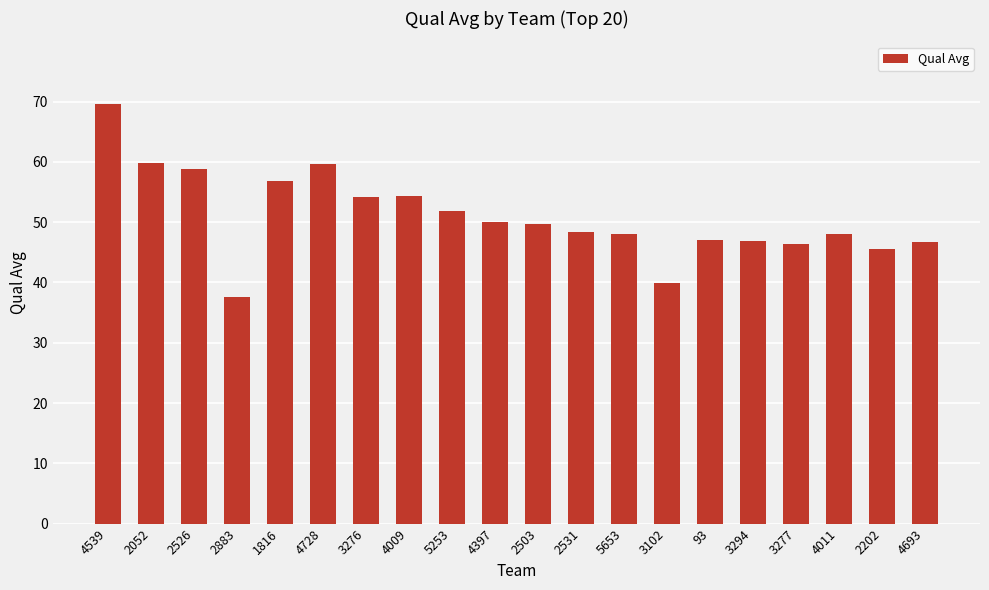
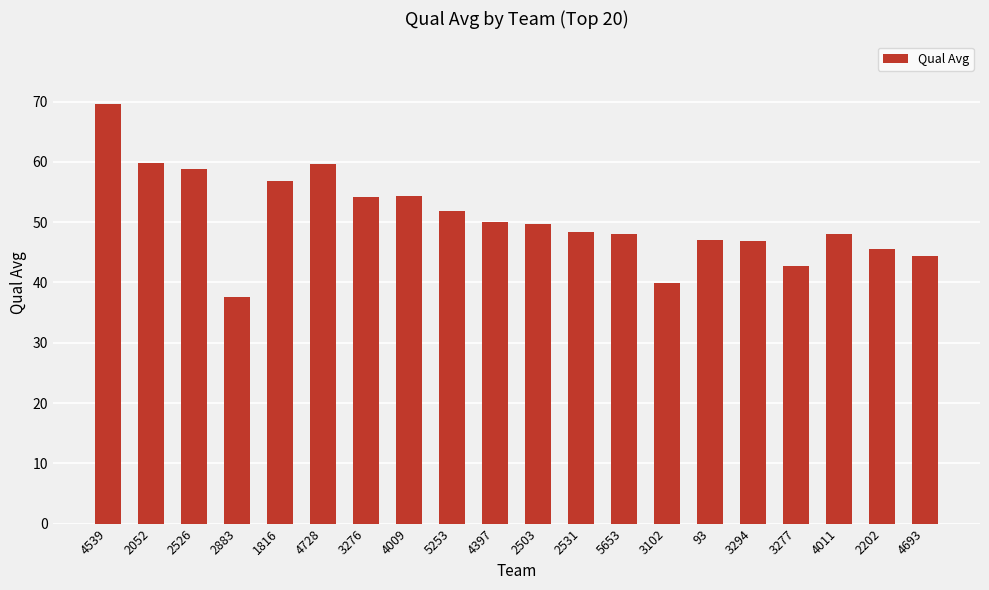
3277: 46 -> 43
4693: 47 -> 44
